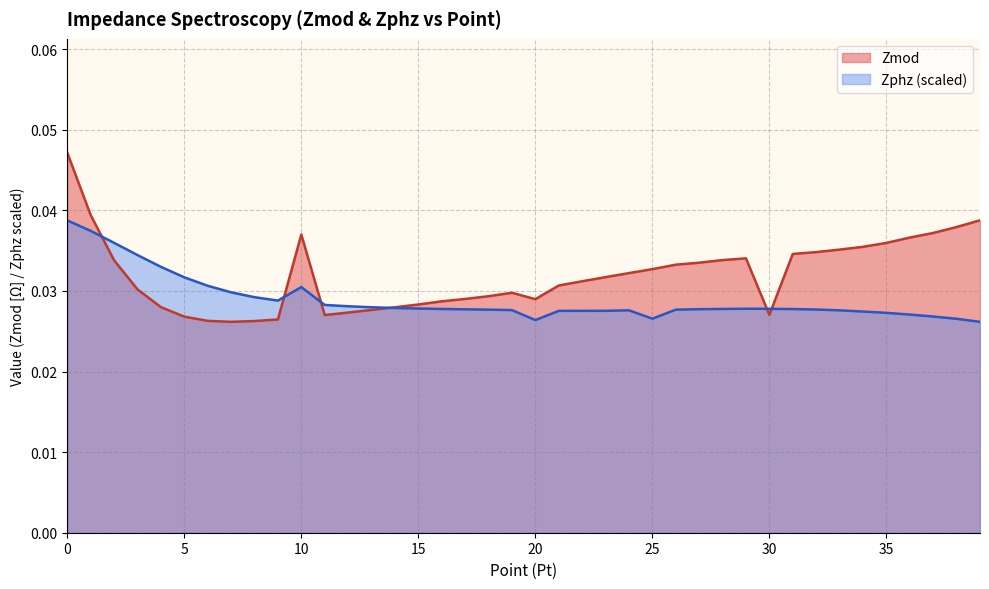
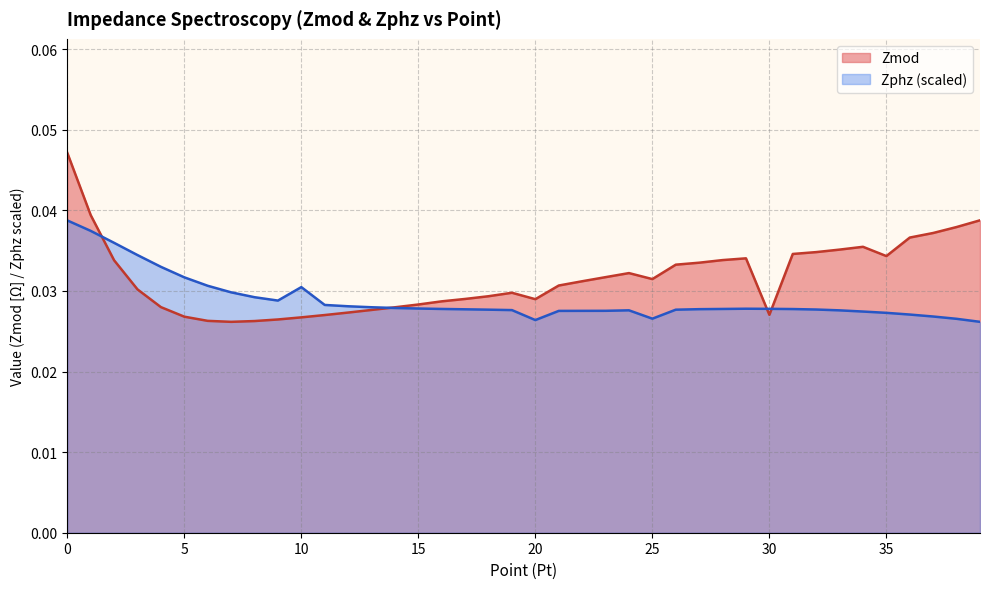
Zmod, 10: 0.037 -> 0.027
Zmod, 25: 0.033 -> 0.031
Zmod, 35: 0.036 -> 0.034
